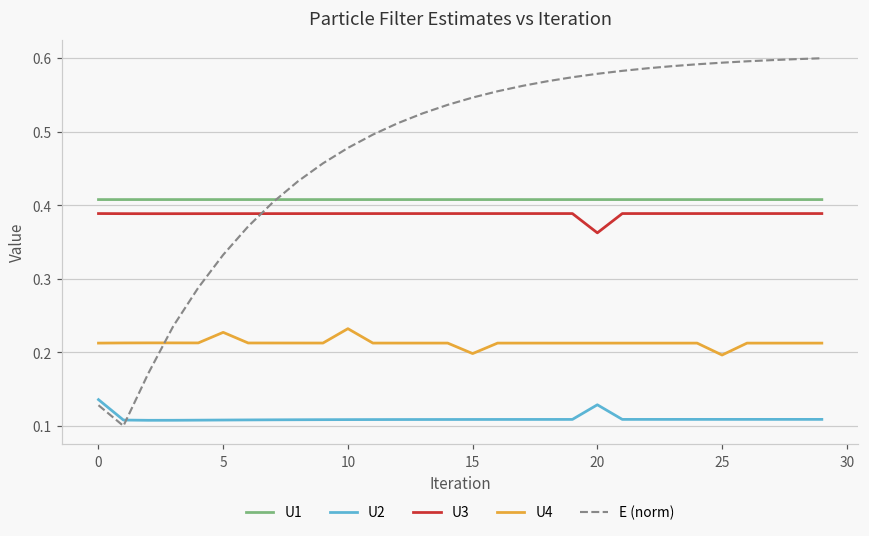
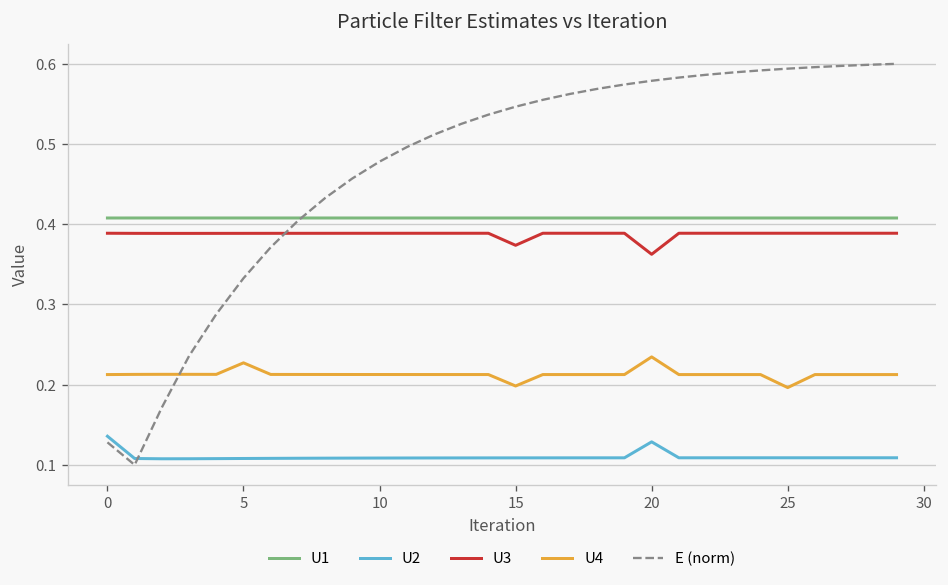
U4, 10: 0.23 -> 0.21
U3, 15: 0.39 -> 0.37
U4, 20: 0.21 -> 0.23
